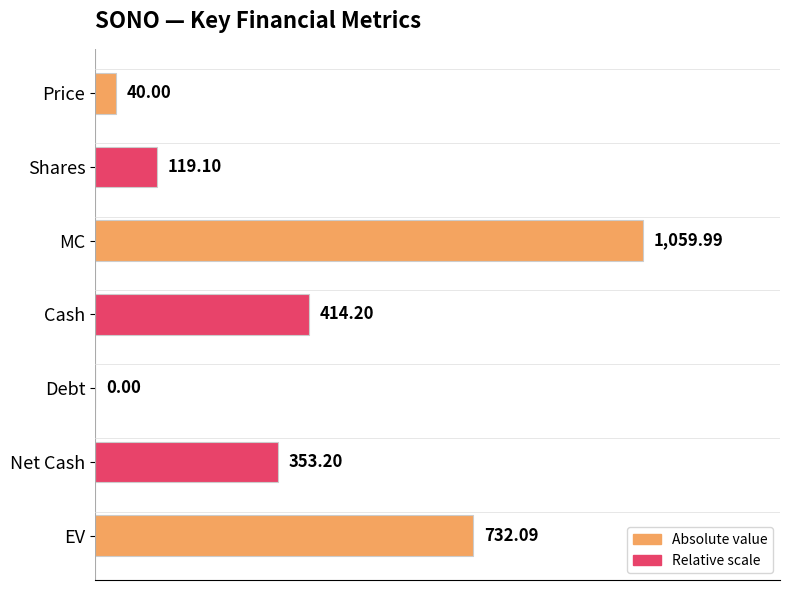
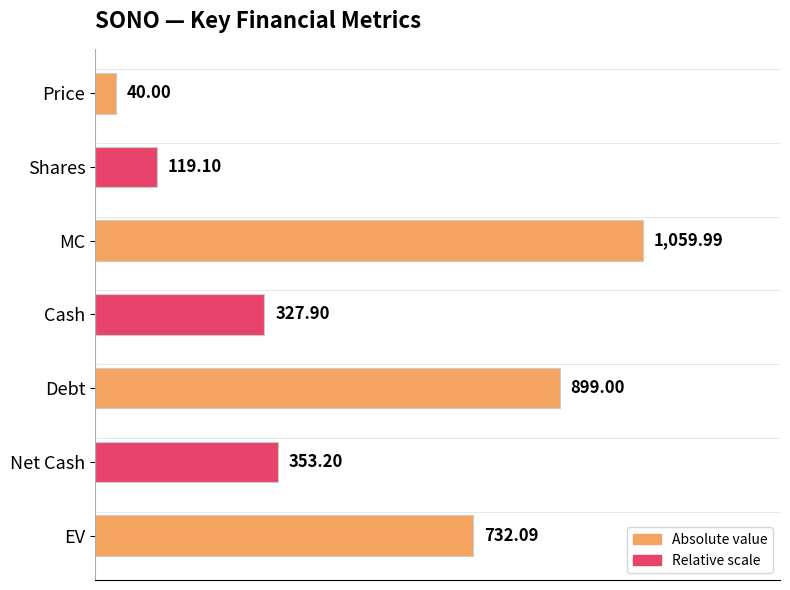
Cash: 414.20 -> 327.90
Debt: 0.00 -> 899.00
